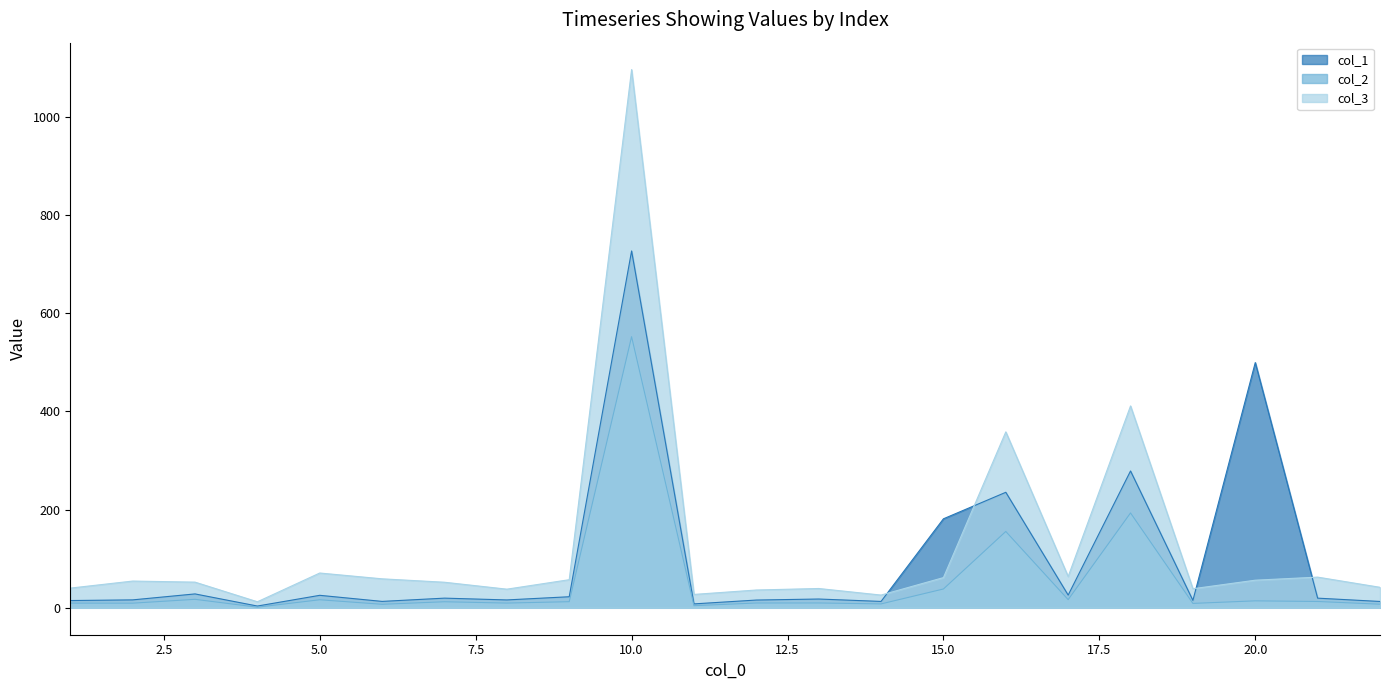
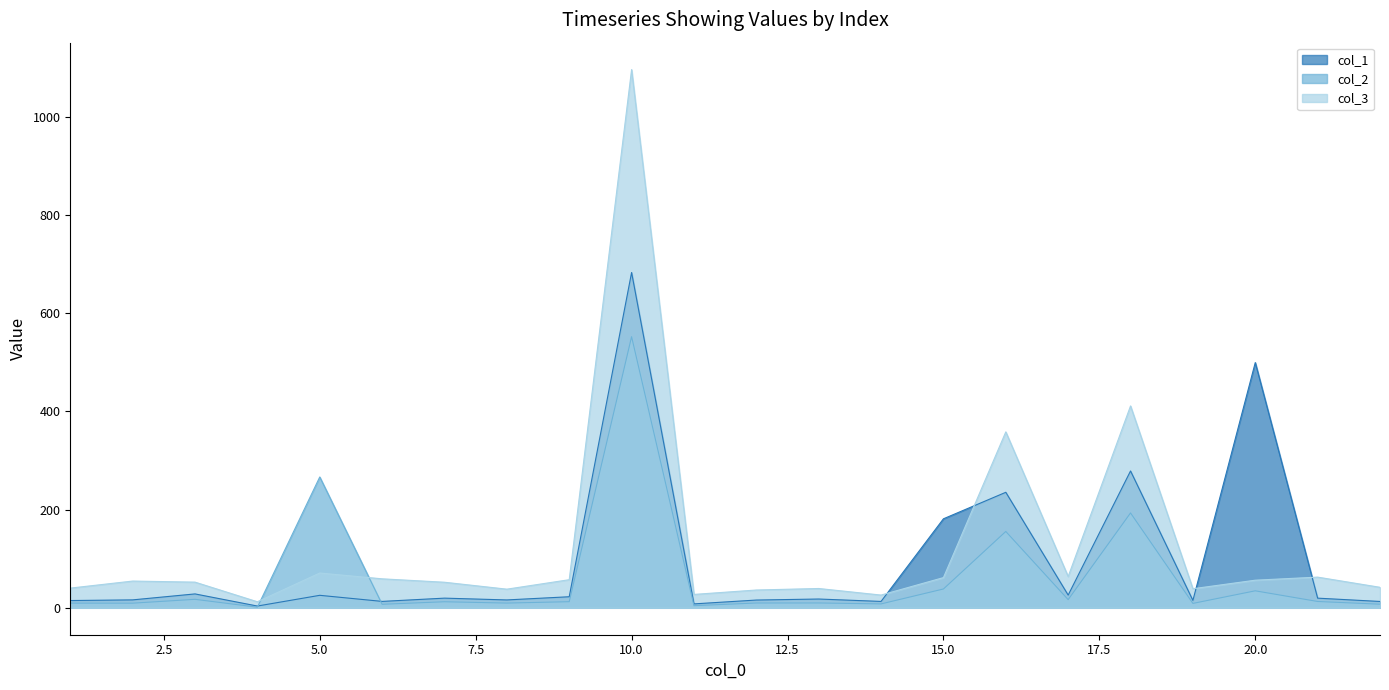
col_2, 5.0: 20 -> 270
col_1, 10.0: 730 -> 680
col_2, 20.0: 10 -> 30
